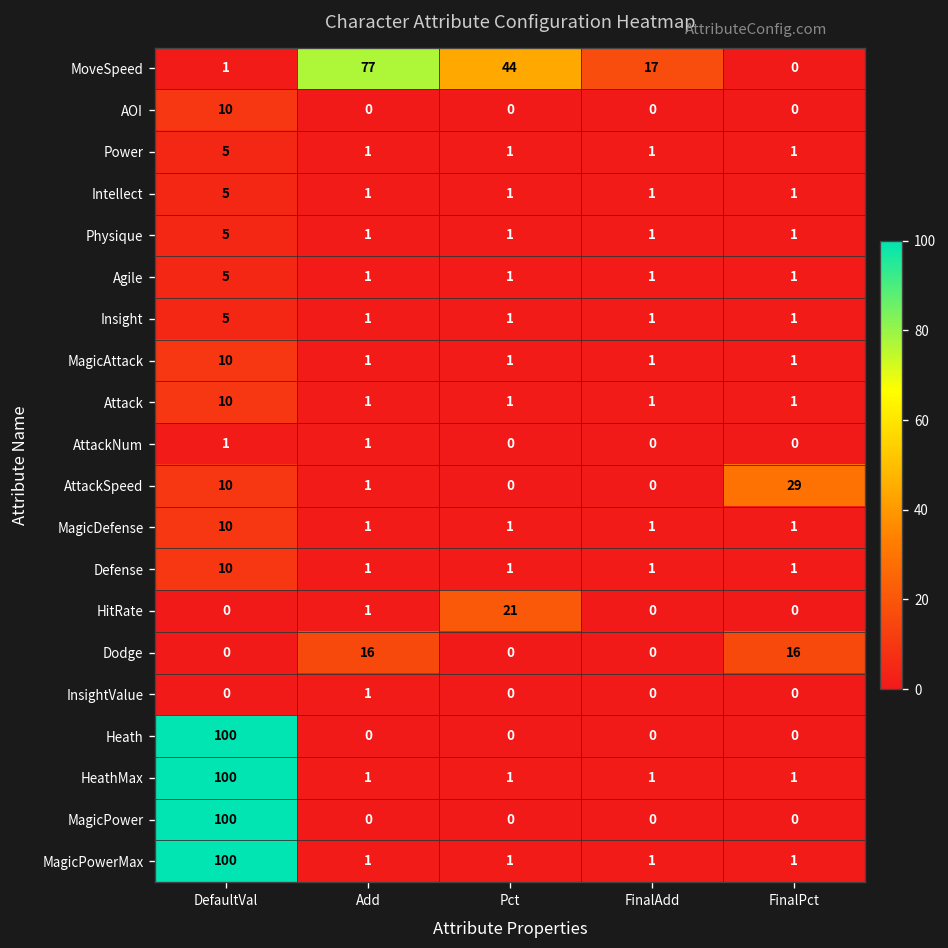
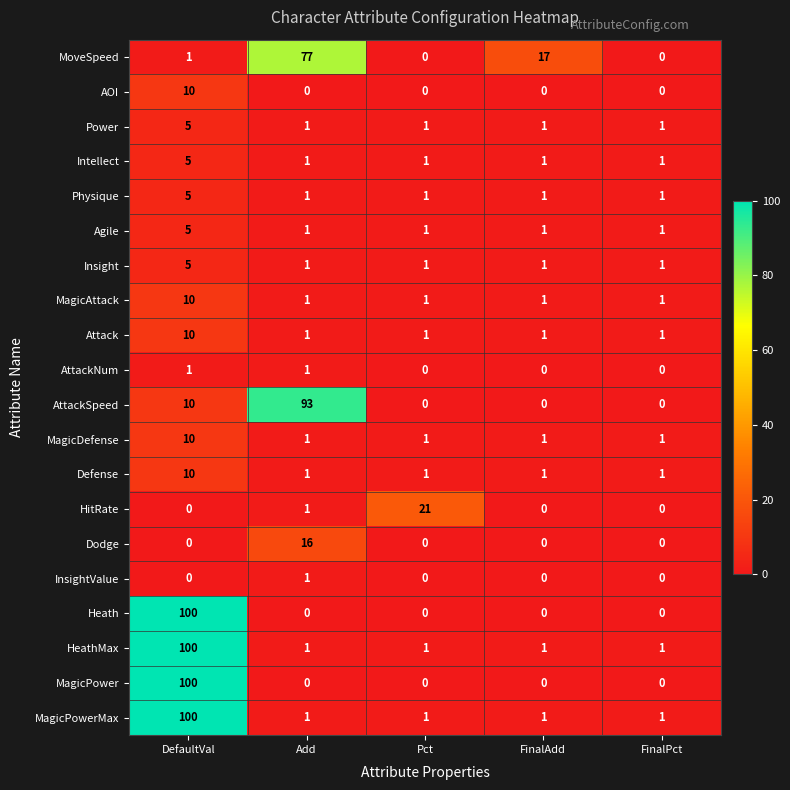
MoveSpeed, Pct: 44 -> 0
AttackSpeed, Add: 1 -> 93
AttackSpeed, FinalPct: 29 -> 0
Dodge, FinalPct: 16 -> 0
